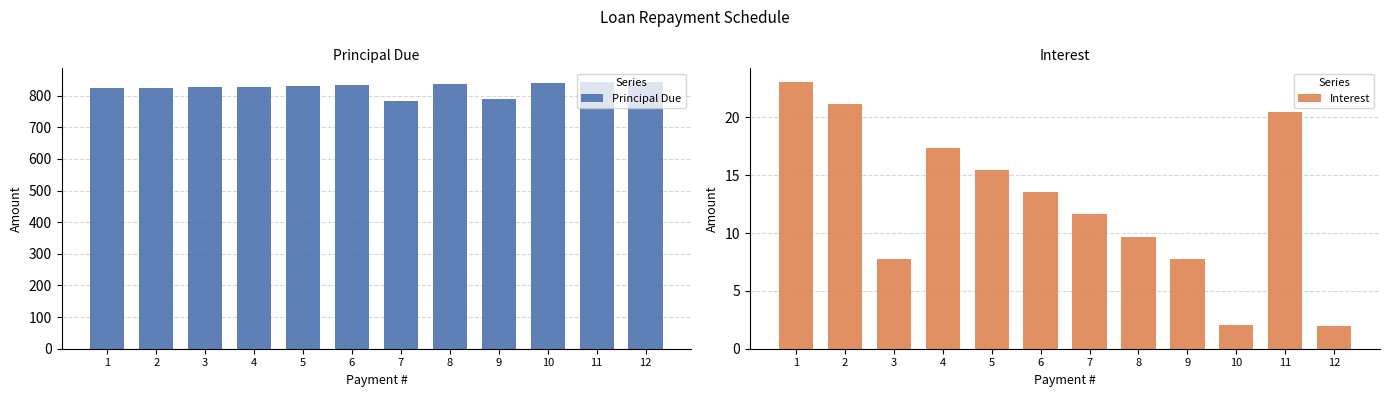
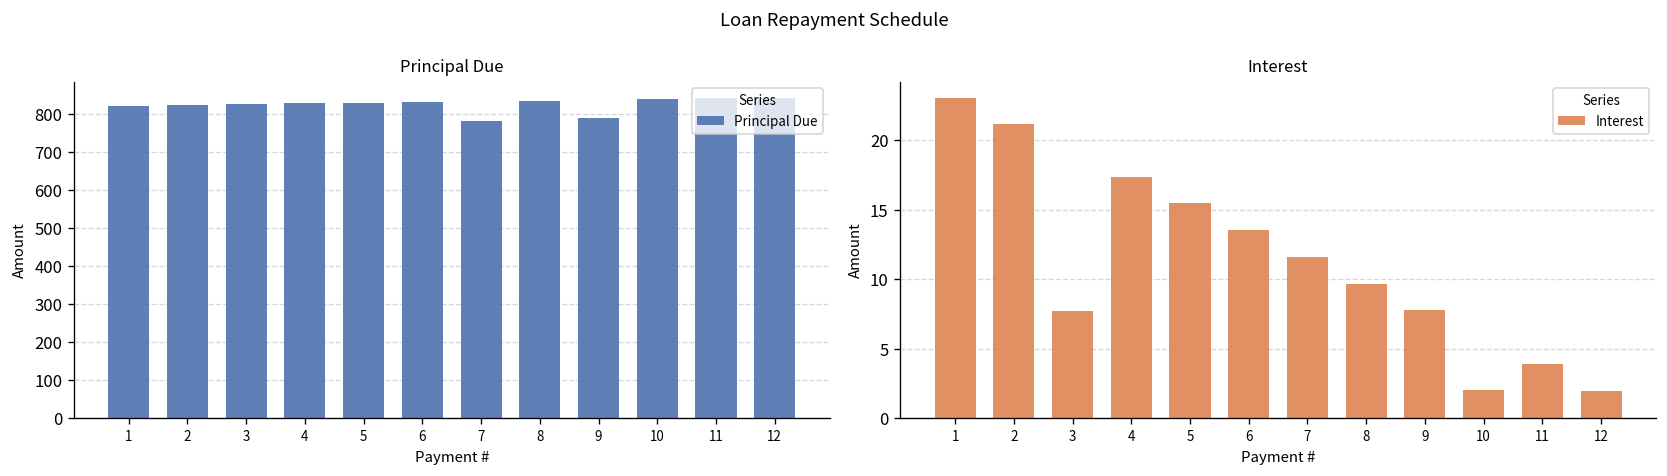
Interest, 11: 20.4 -> 3.9
